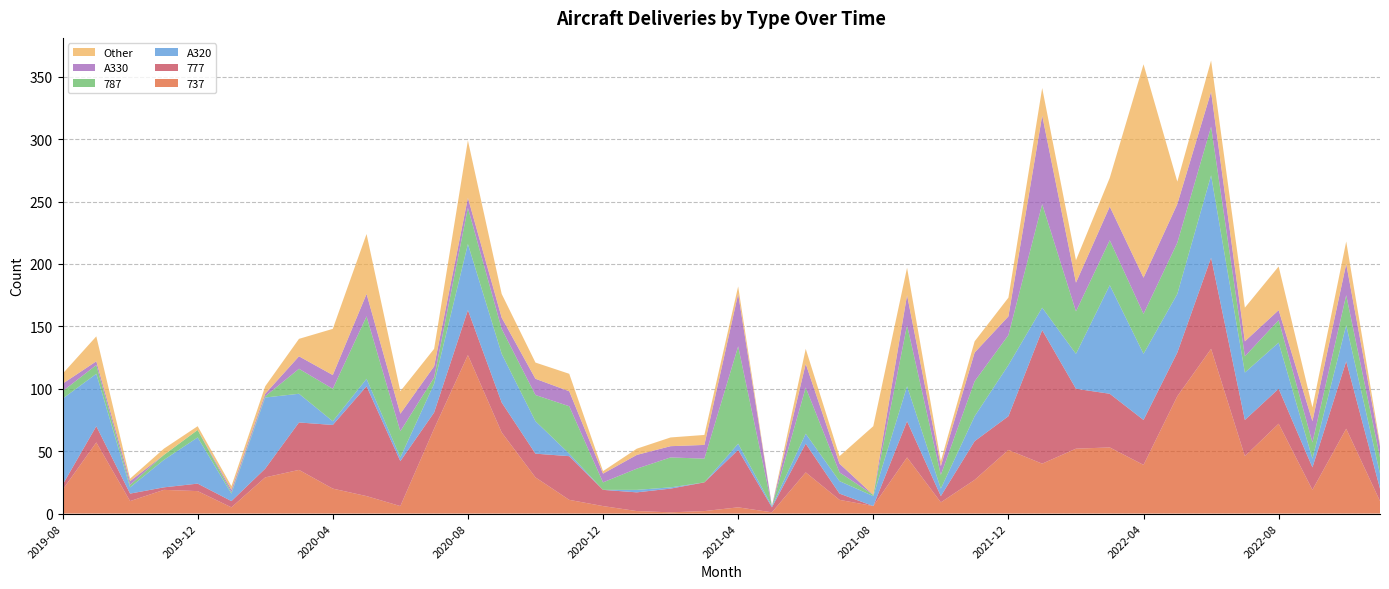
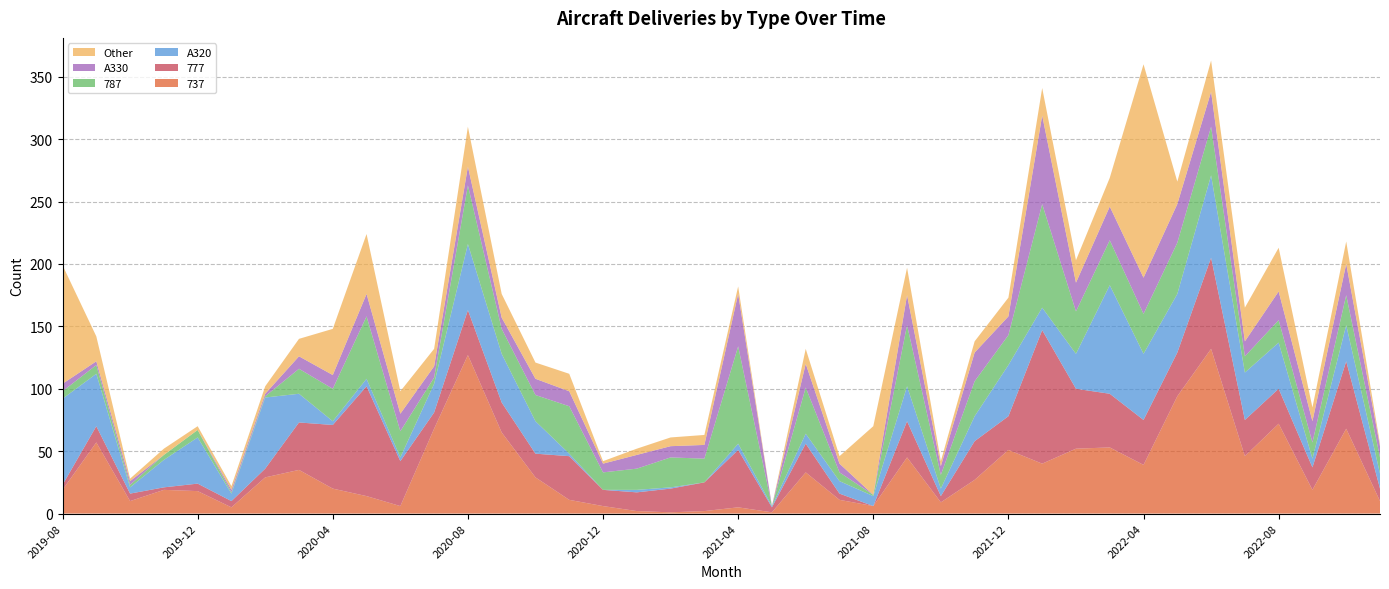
Other, 2019-08: 8 -> 95
787, 2020-08: 29 -> 47
A330, 2020-08: 8 -> 15
Other, 2020-08: 46 -> 32
787, 2020-12: 6 -> 14
A330, 2022-08: 8 -> 23
